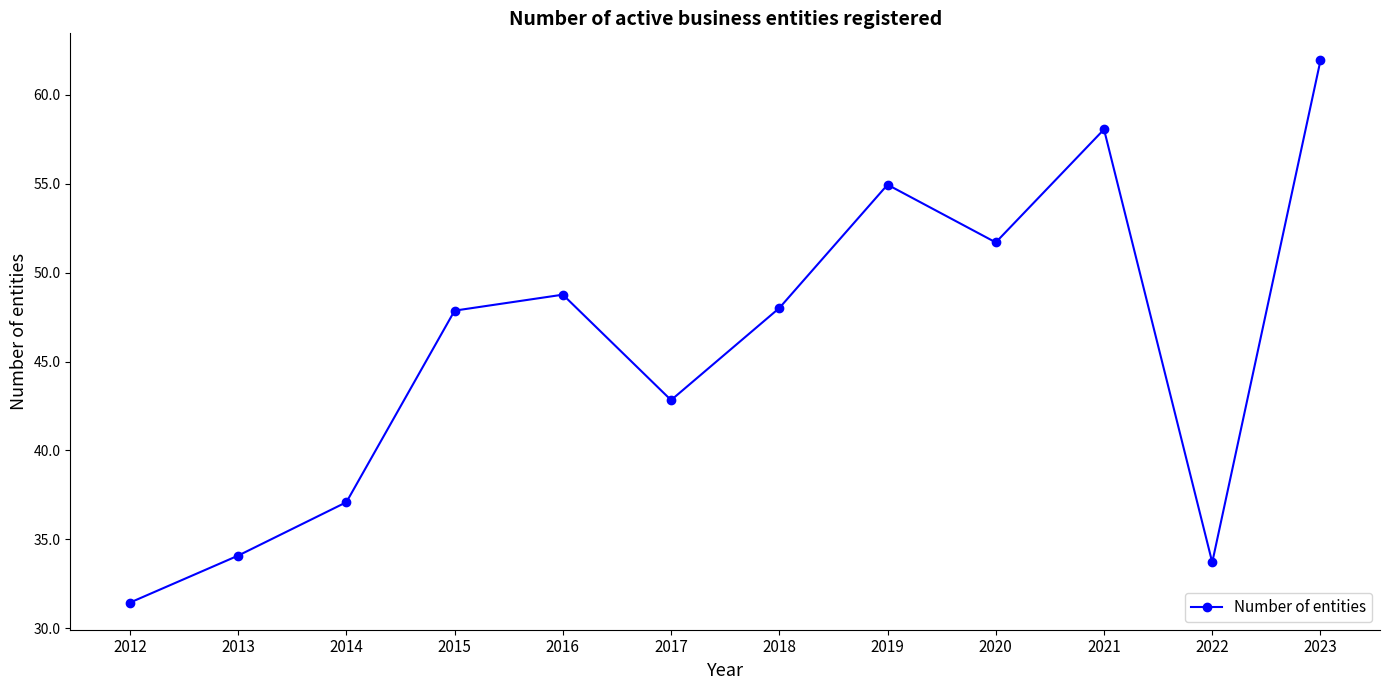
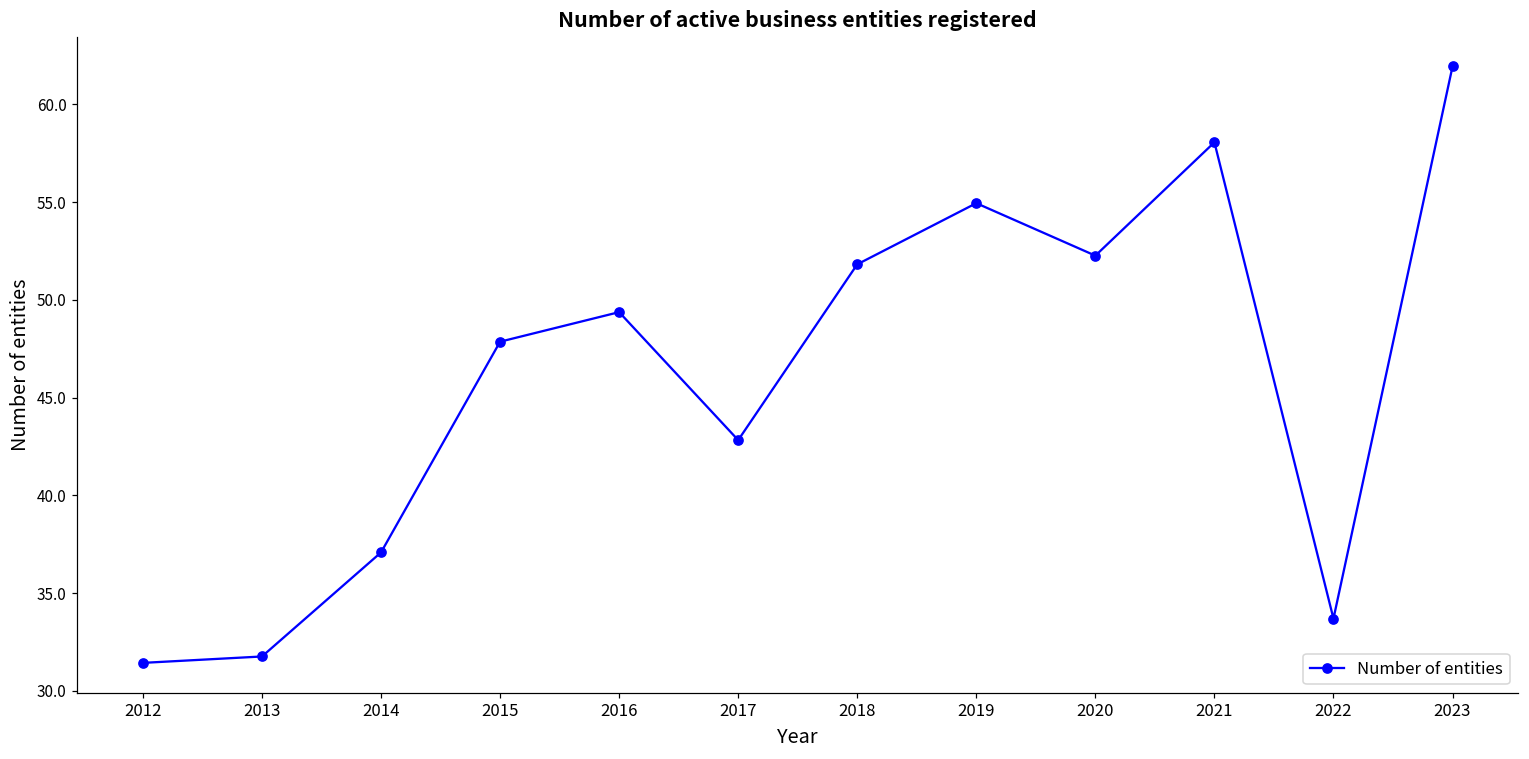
2013: 34.1 -> 31.8
2016: 48.8 -> 49.4
2018: 48.0 -> 51.8
2020: 51.7 -> 52.3
